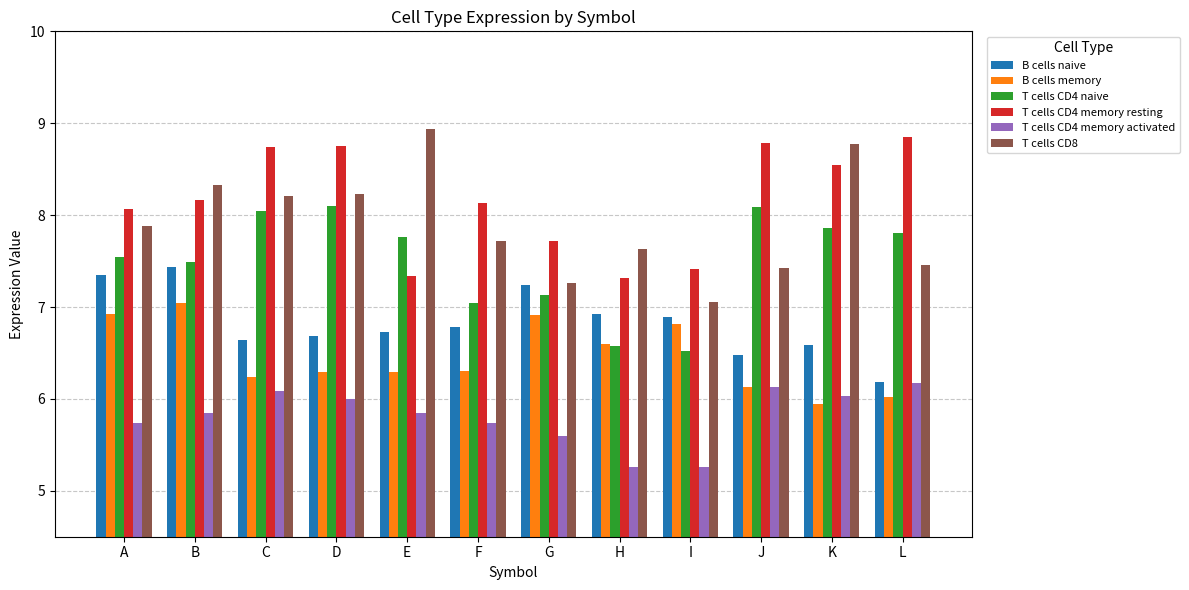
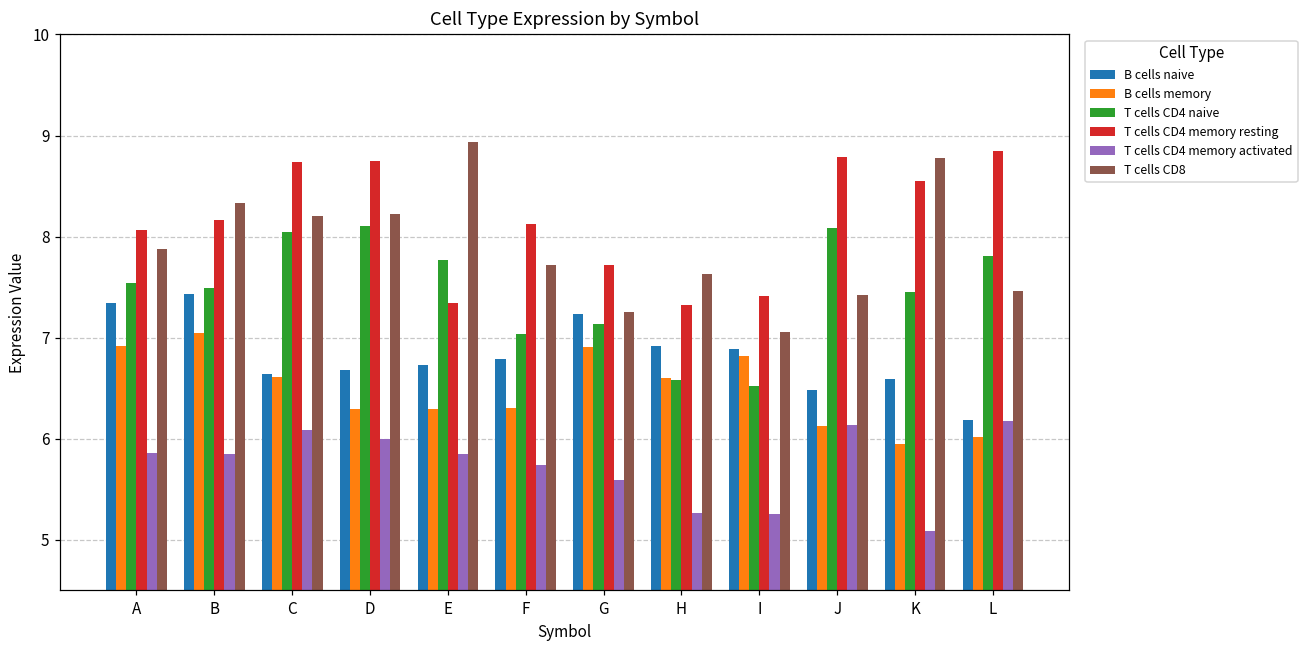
T cells CD4 memory activated, A: 5.7 -> 5.9
B cells memory, C: 6.2 -> 6.6
T cells CD4 naive, K: 7.9 -> 7.4
T cells CD4 memory activated, K: 6.0 -> 5.1
